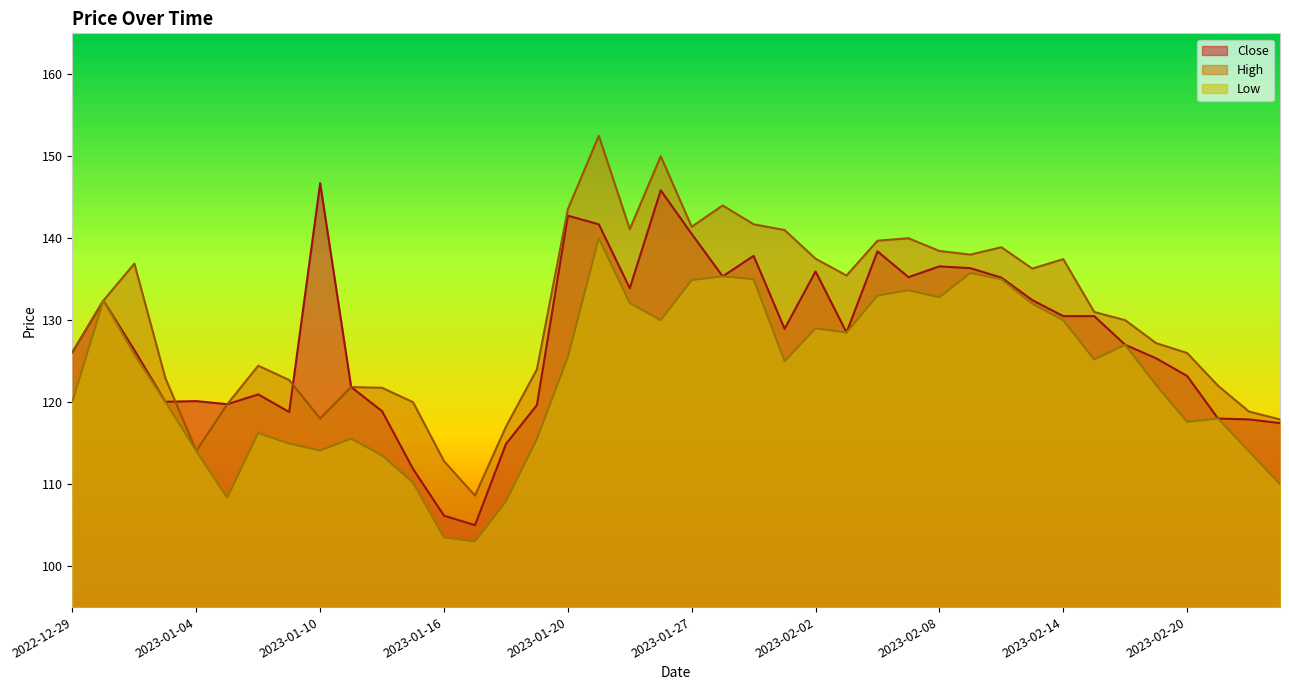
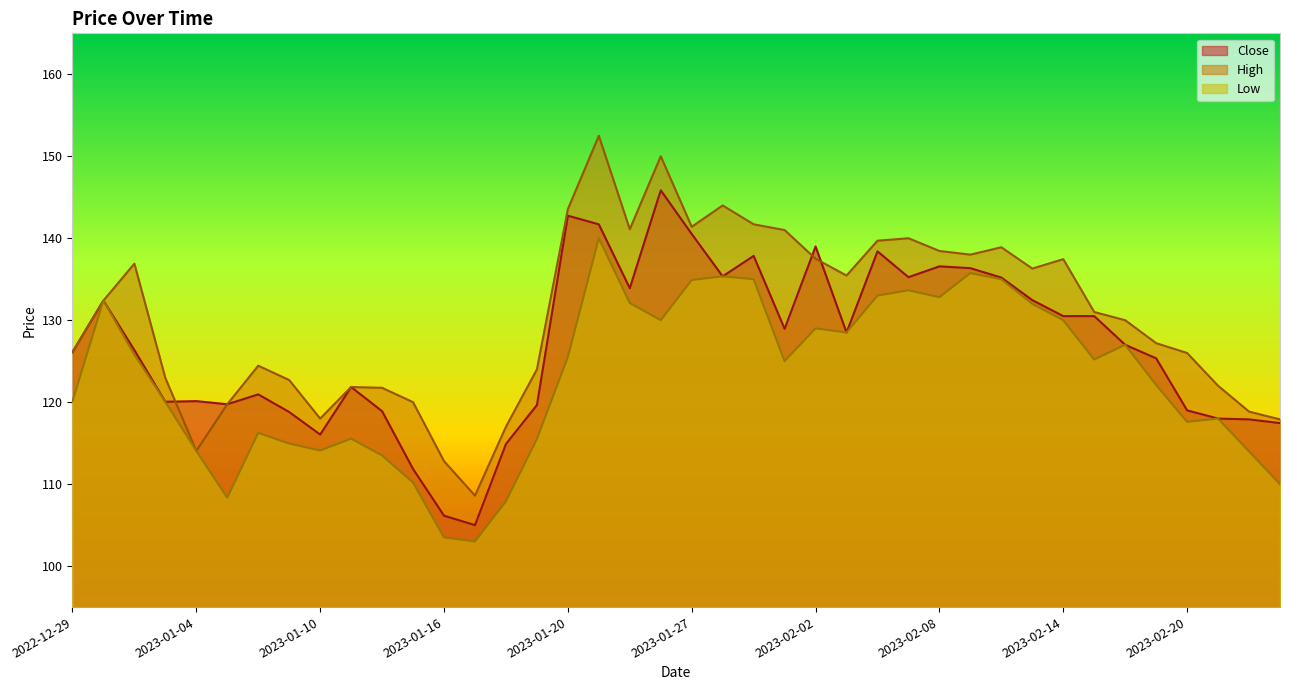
Close, 2023-01-10: 147 -> 116
Close, 2023-02-02: 136 -> 139
Close, 2023-02-20: 123 -> 119
